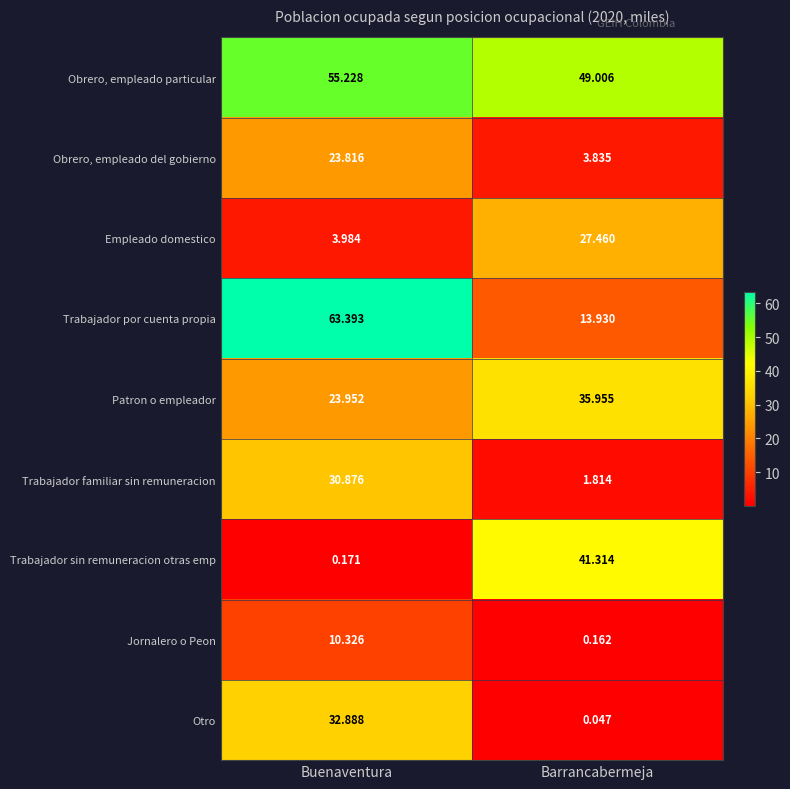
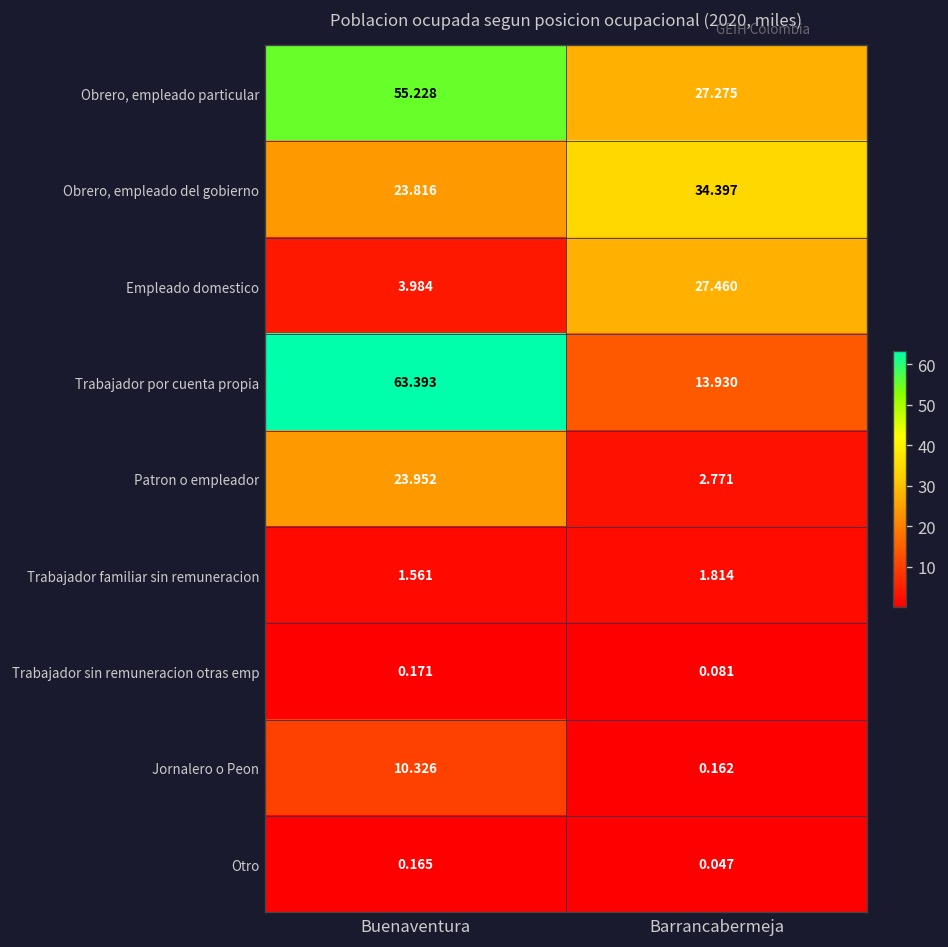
Obrero, empleado particular, Barrancabermeja: 49.006 -> 27.275
Obrero, empleado del gobierno, Barrancabermeja: 3.835 -> 34.397
Patron o empleador, Barrancabermeja: 35.955 -> 2.771
Trabajador familiar sin remuneracion, Buenaventura: 30.876 -> 1.561
Trabajador sin remuneracion otras emp, Barrancabermeja: 41.314 -> 0.081
Otro, Buenaventura: 32.888 -> 0.165
